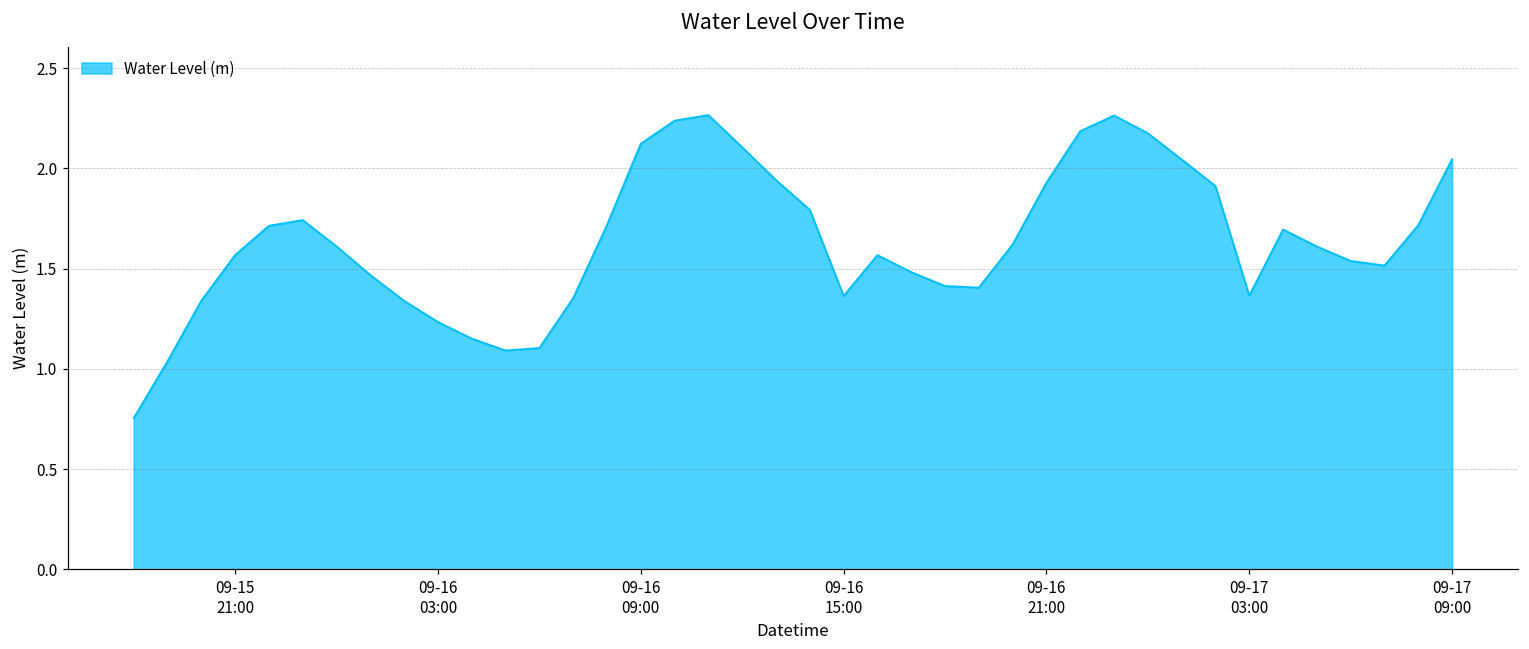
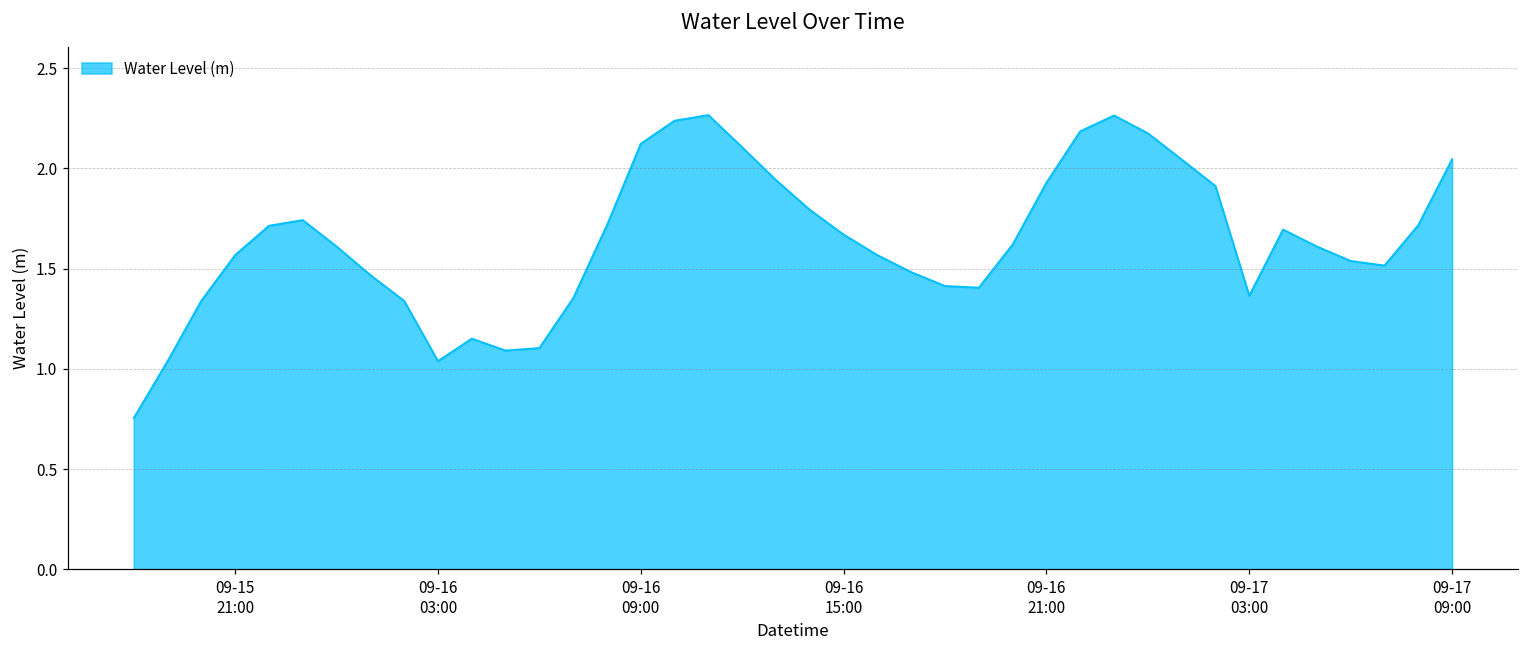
09-16 03:00: 1.23 -> 1.04
09-16 15:00: 1.36 -> 1.67
